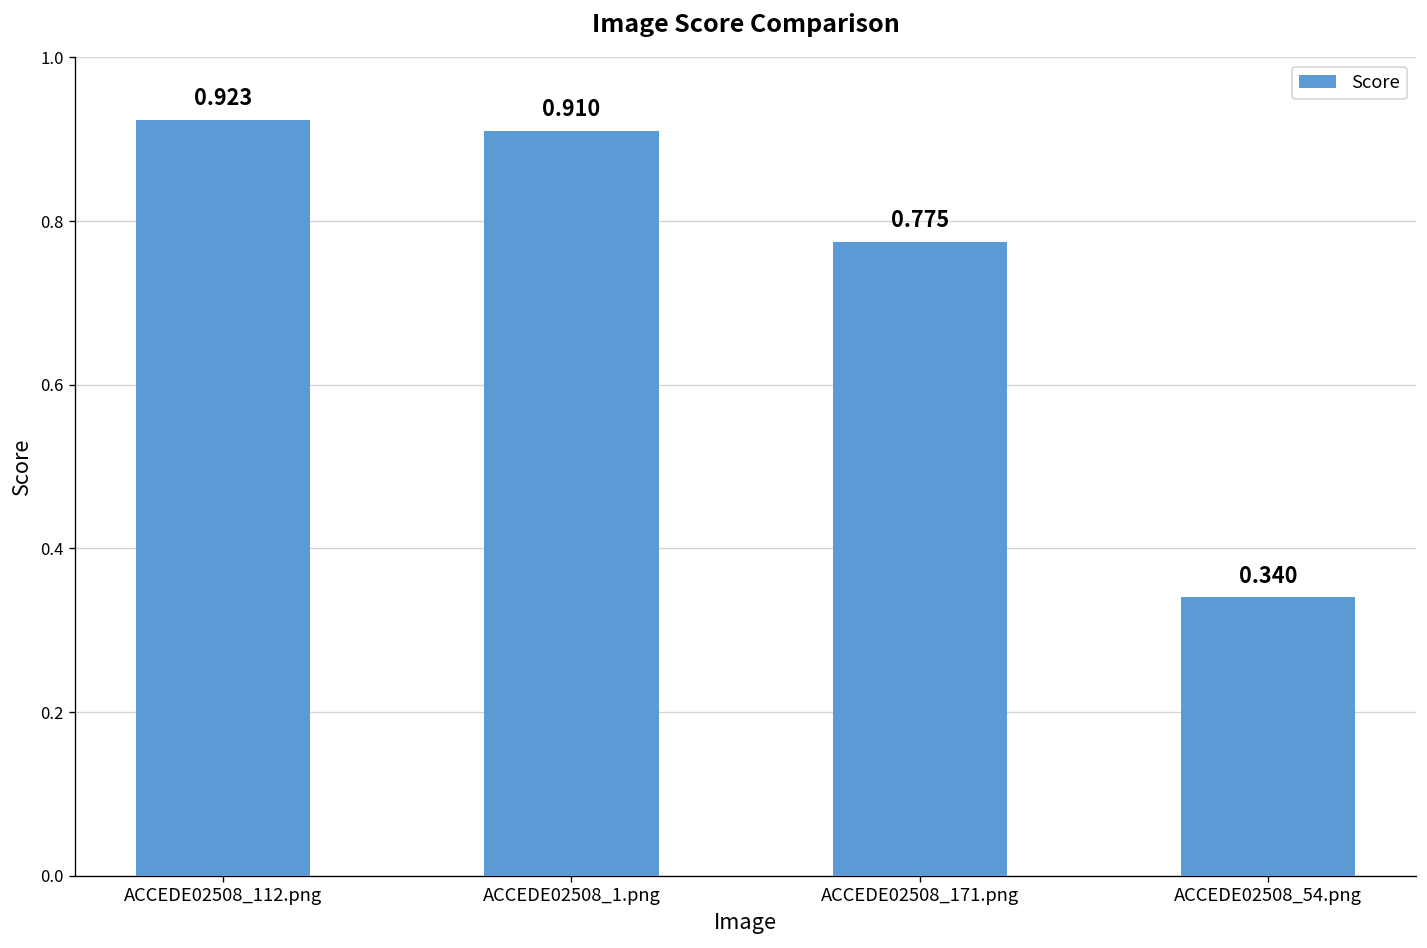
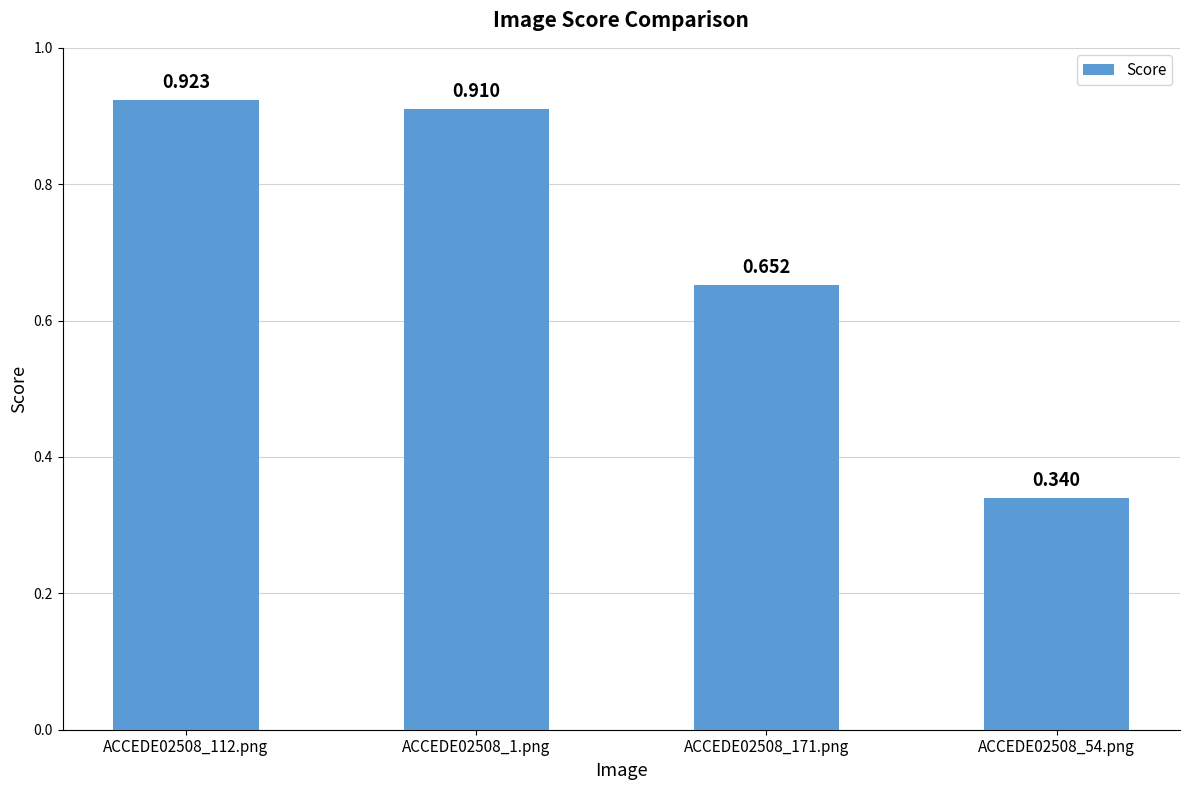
ACCEDE02508_171.png: 0.775 -> 0.652
